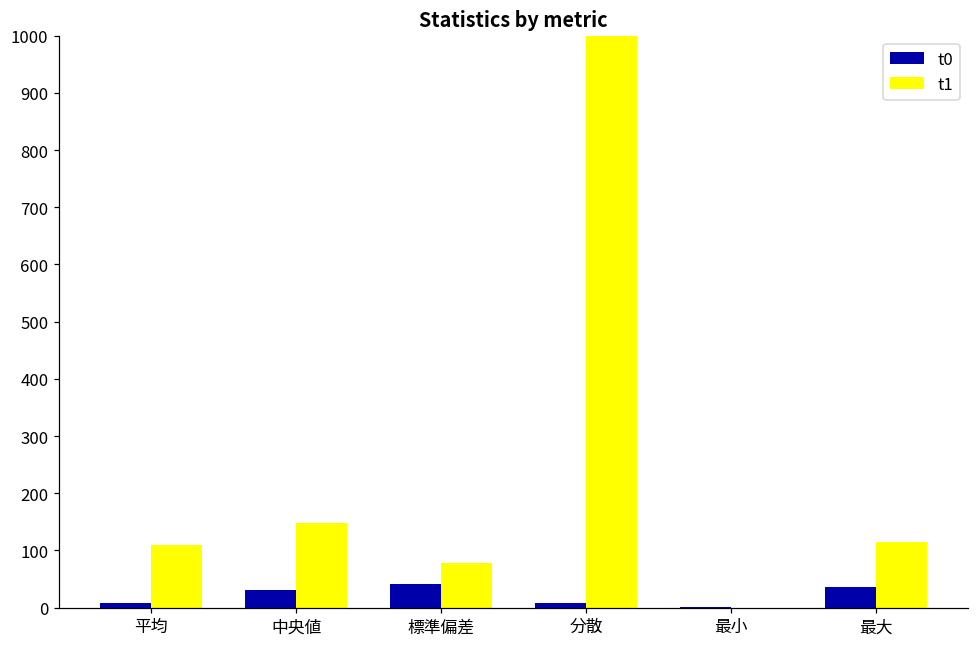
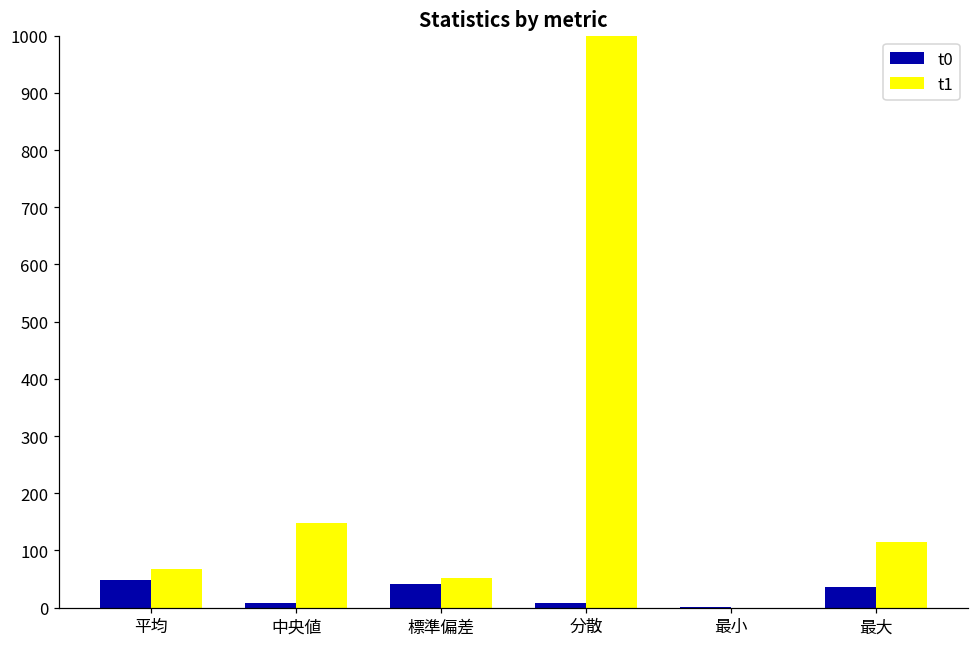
t0, 平均: 10 -> 50
t1, 平均: 110 -> 70
t0, 中央値: 30 -> 10
t1, 標準偏差: 80 -> 50
